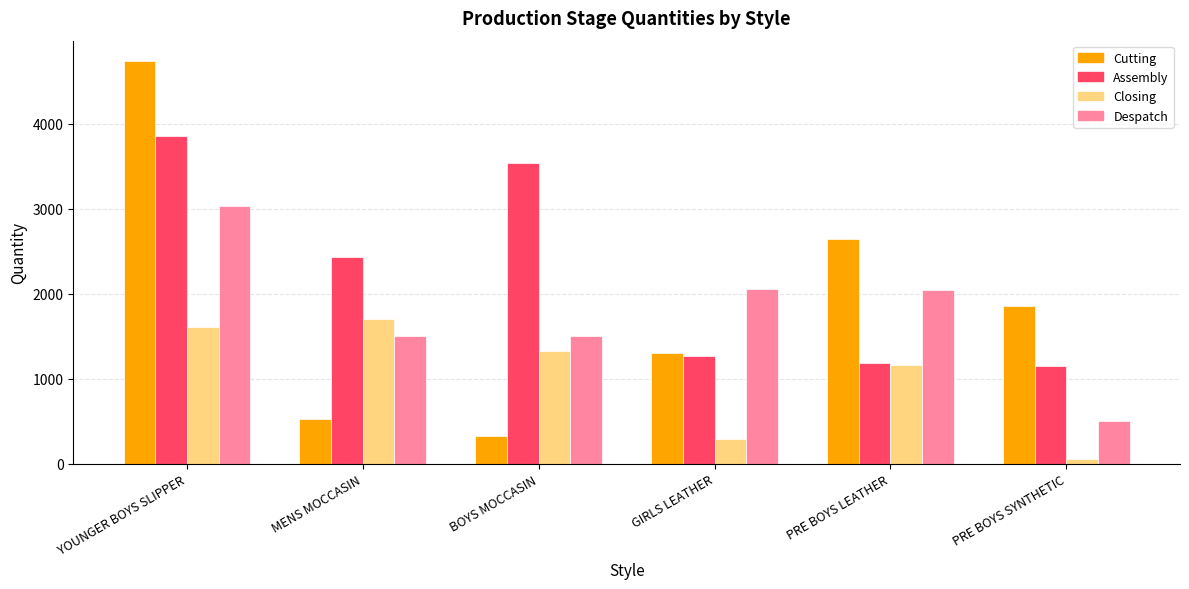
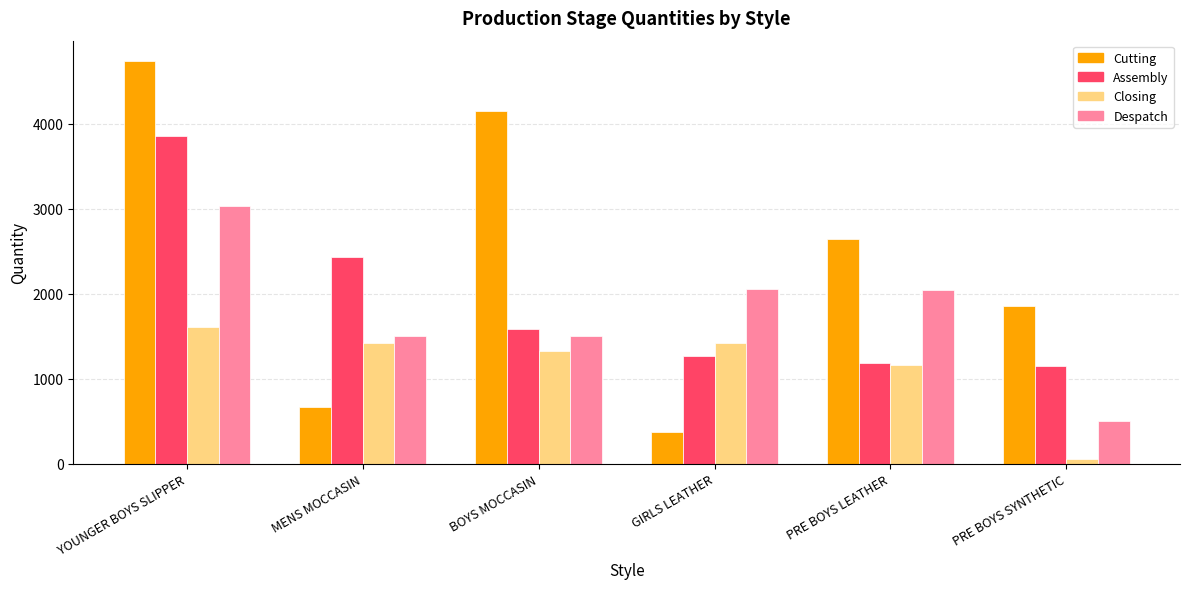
Cutting, MENS MOCCASIN: 500 -> 700
Closing, MENS MOCCASIN: 1700 -> 1400
Cutting, BOYS MOCCASIN: 300 -> 4200
Assembly, BOYS MOCCASIN: 3500 -> 1600
Cutting, GIRLS LEATHER: 1300 -> 400
Closing, GIRLS LEATHER: 300 -> 1400
